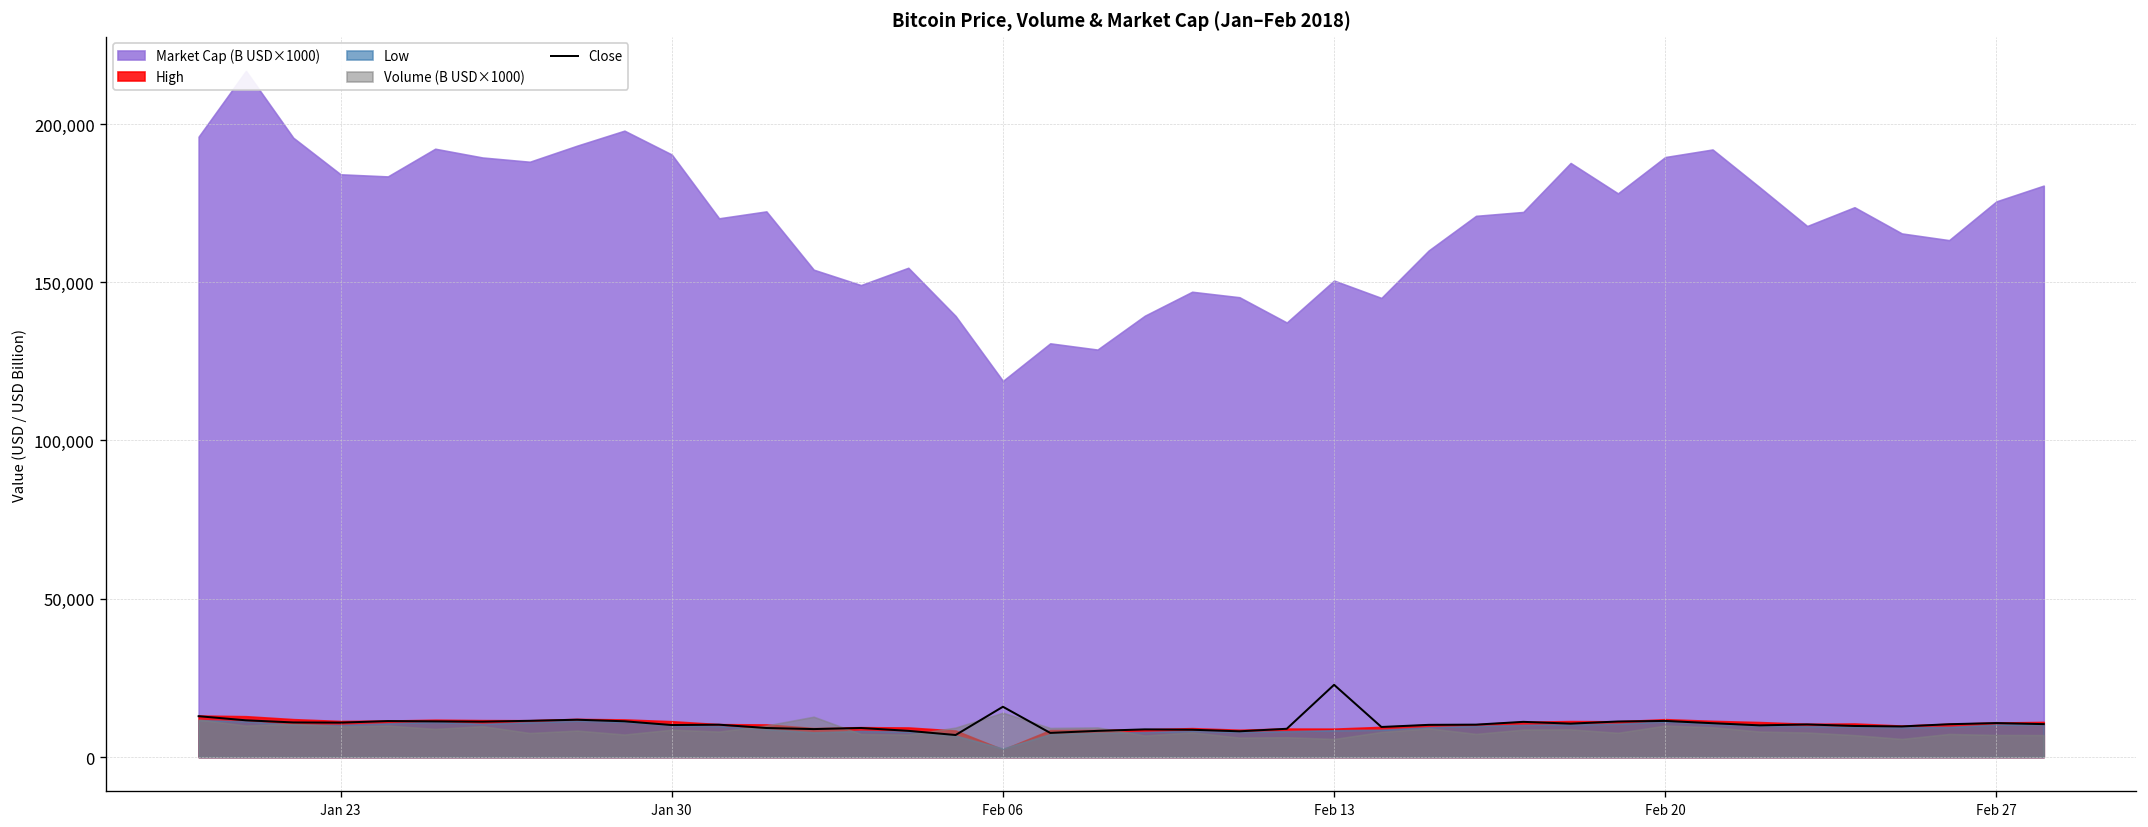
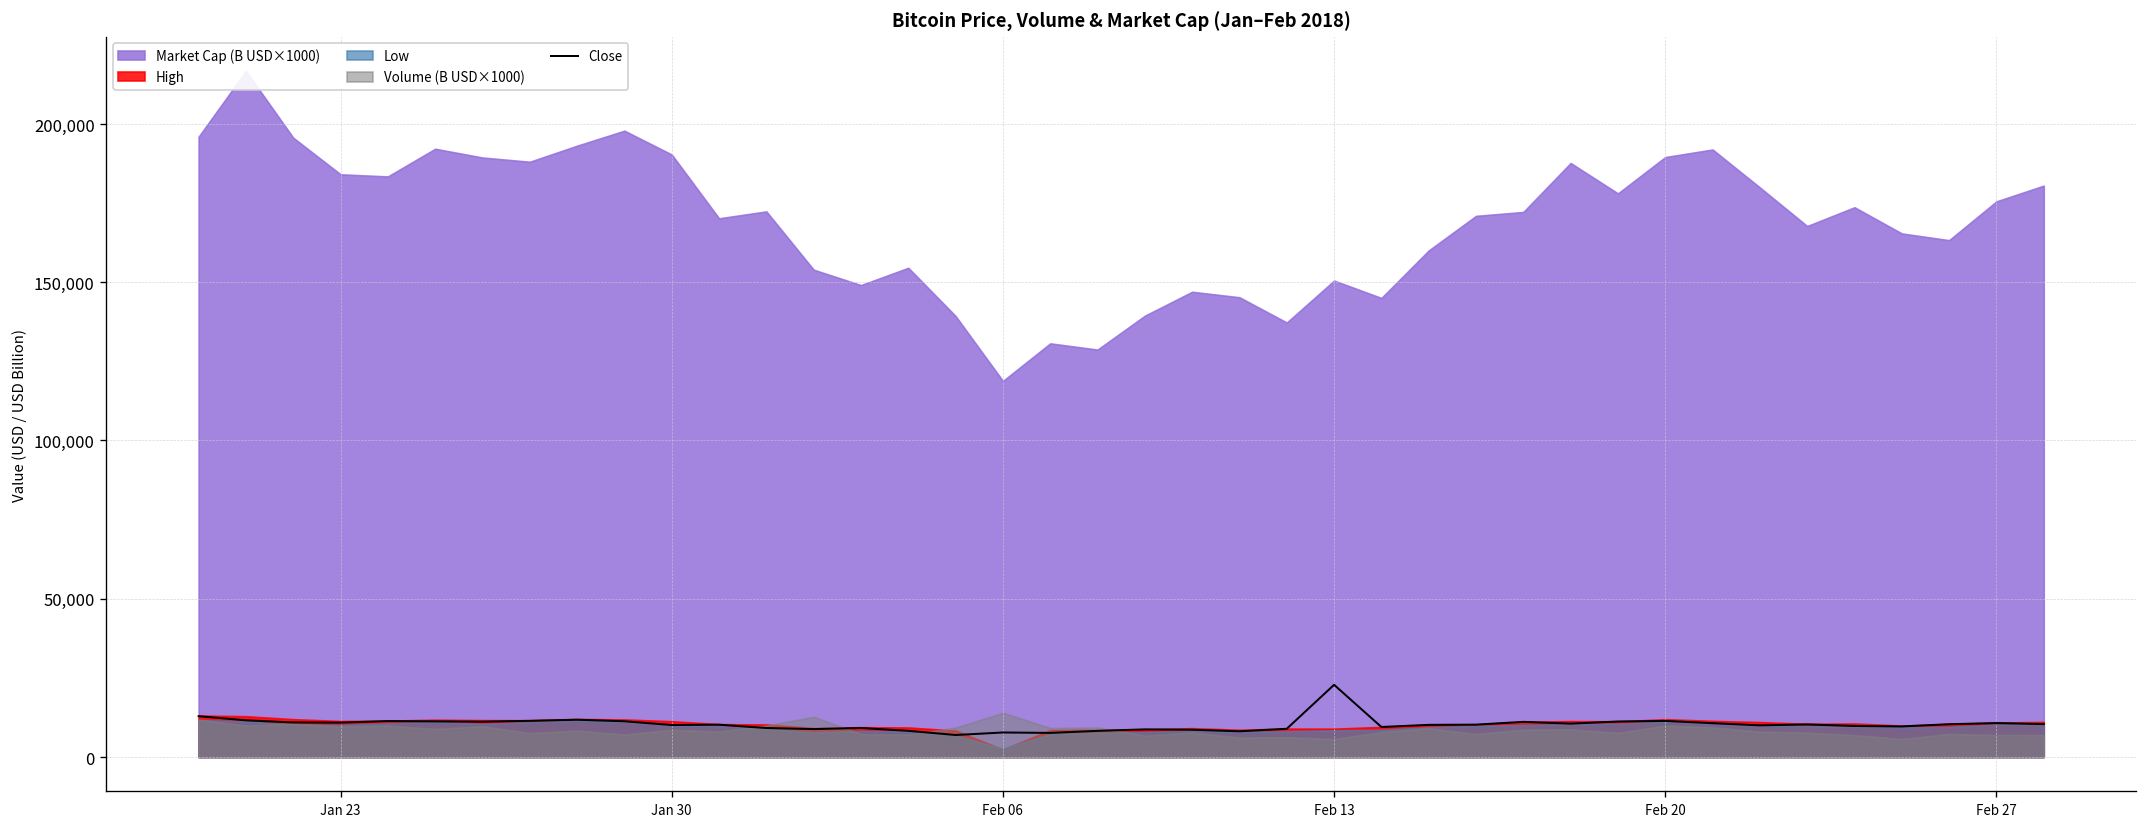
Close, Feb 06: 16,000 -> 8,000
